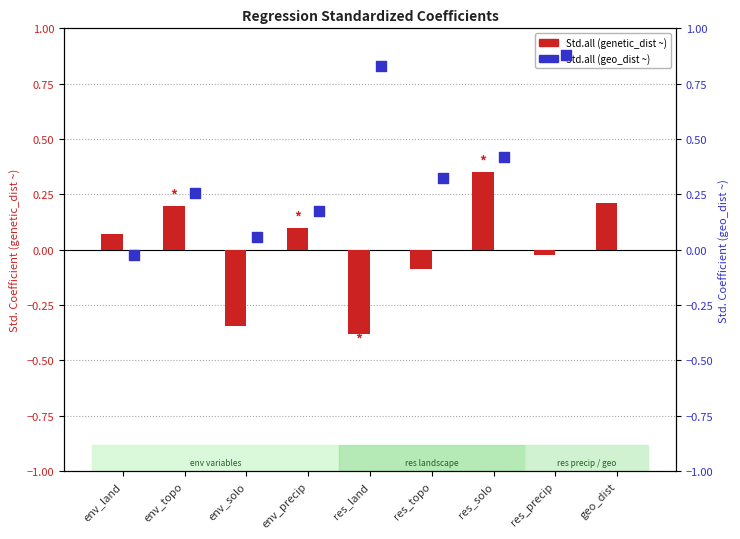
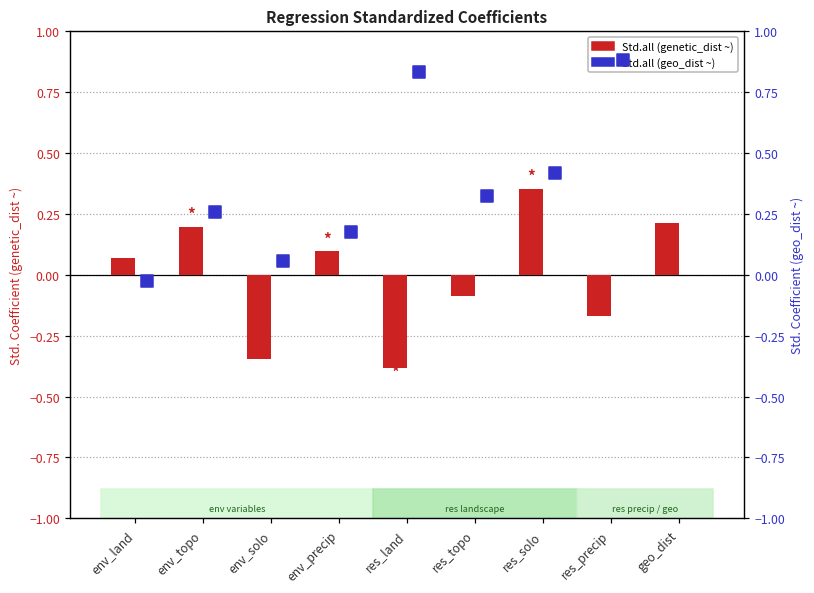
Std.all (genetic_dist ~), res_precip: -0.02 -> -0.17
